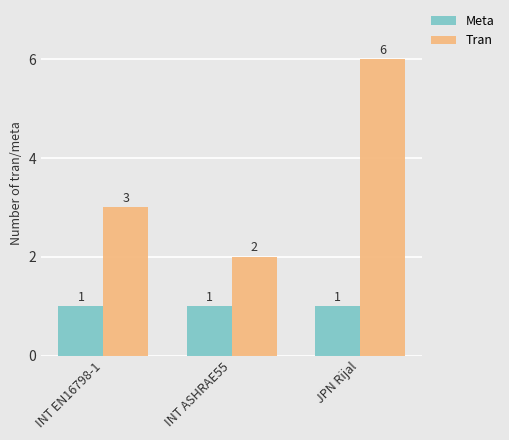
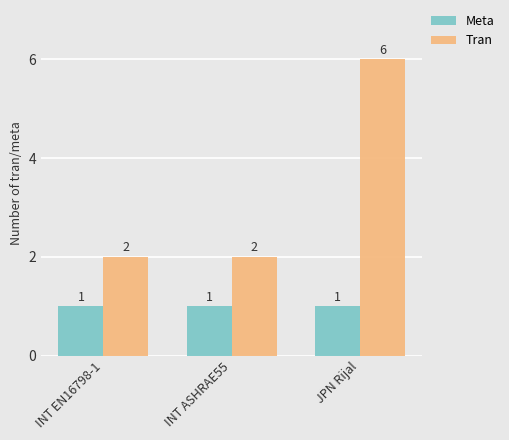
Tran, INT EN16798-1: 3 -> 2
